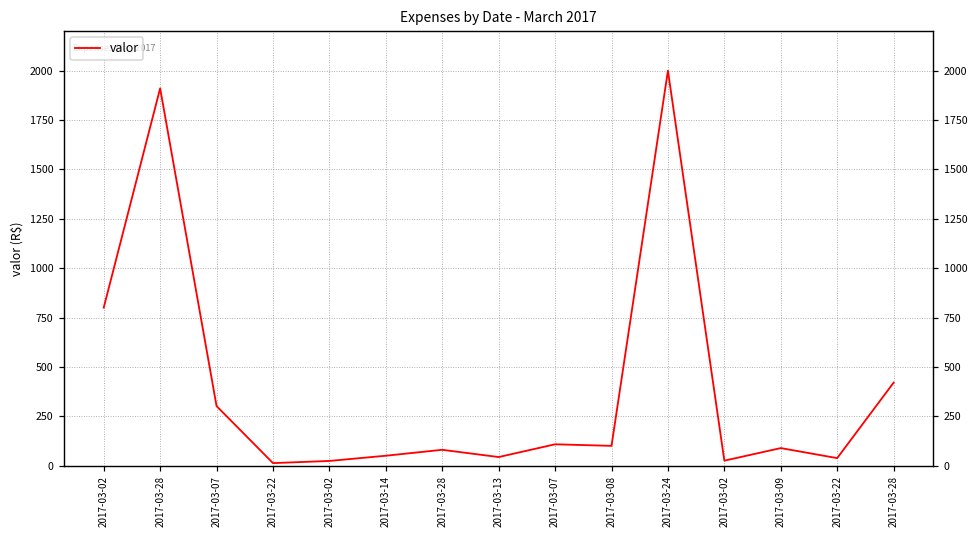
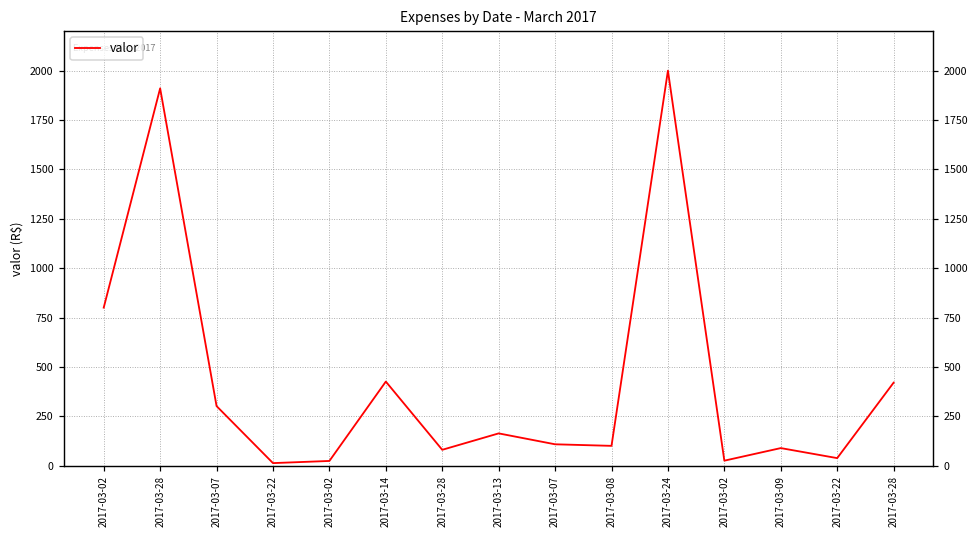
2017-03-14: 50 -> 430
2017-03-13: 40 -> 160
